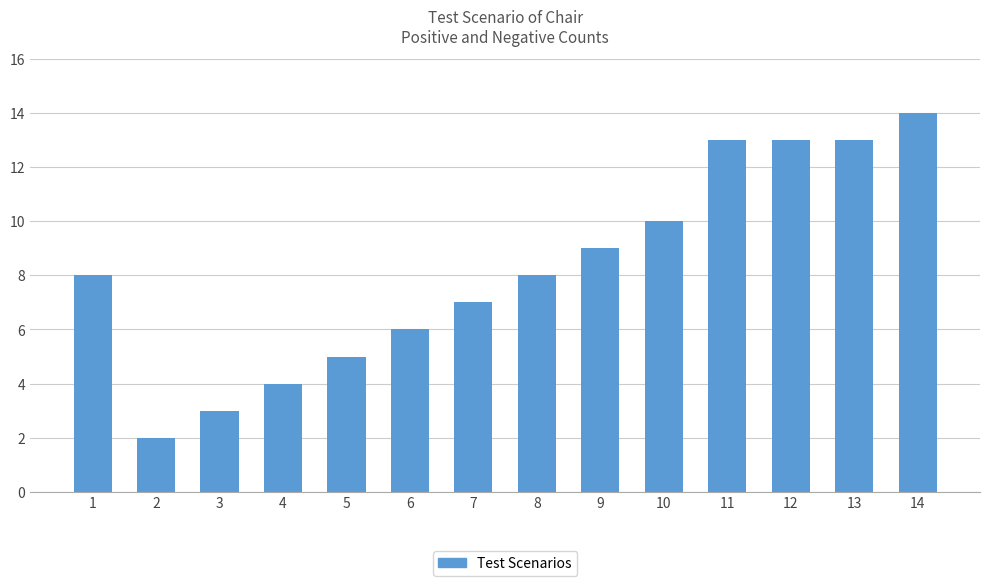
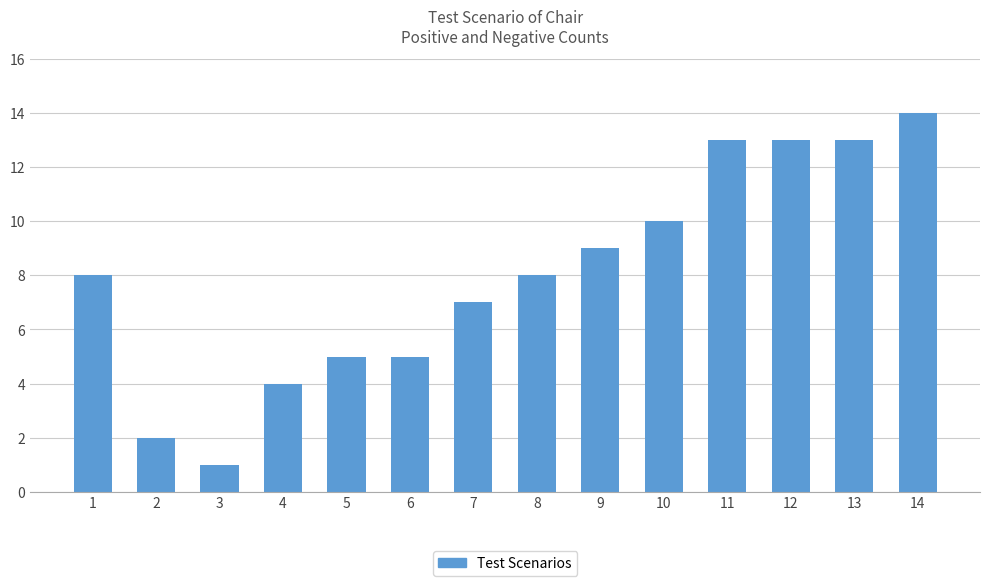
3: 3 -> 1
6: 6 -> 5
